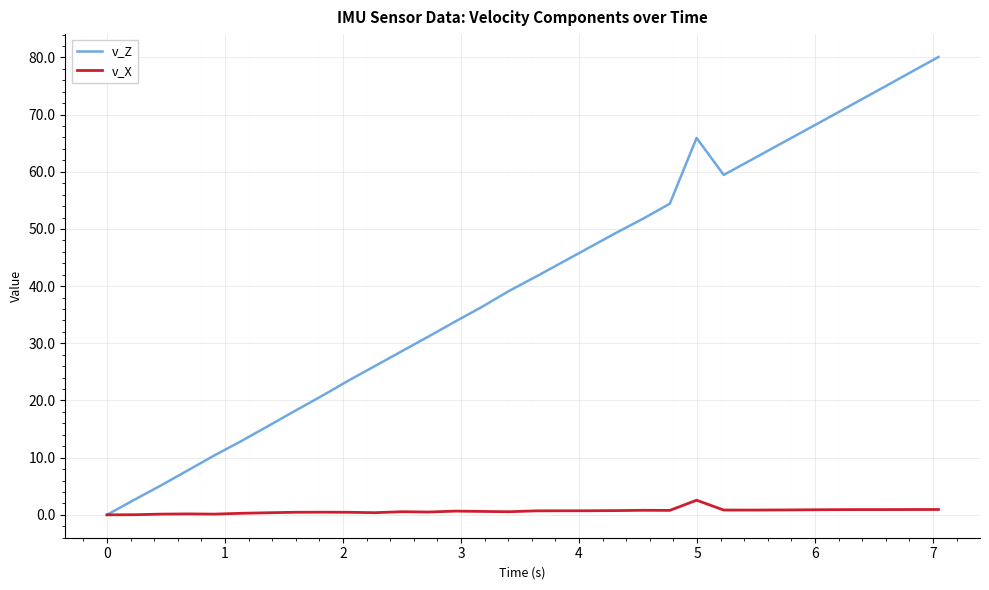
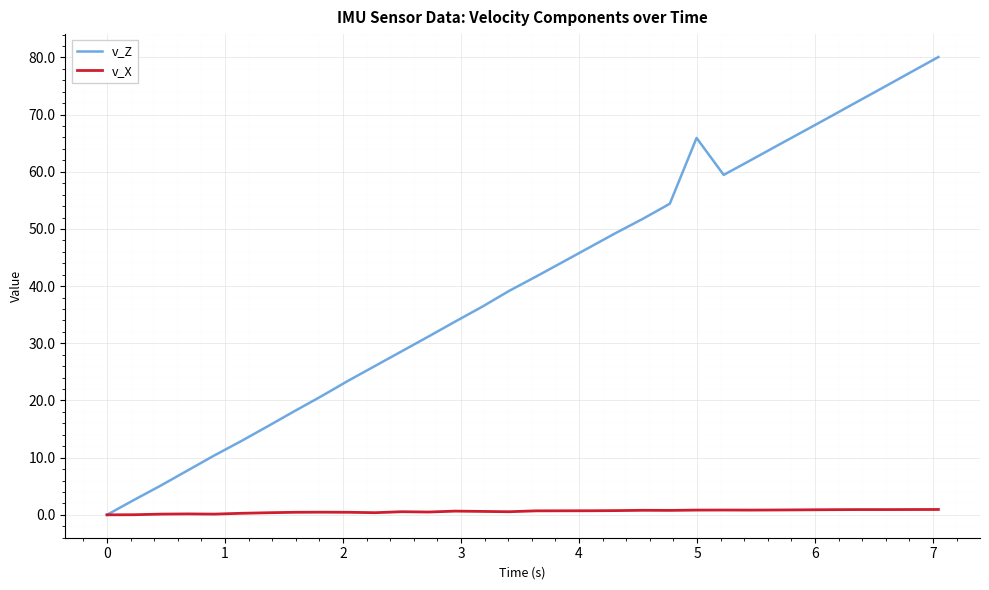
v_X, 5: 3 -> 1
